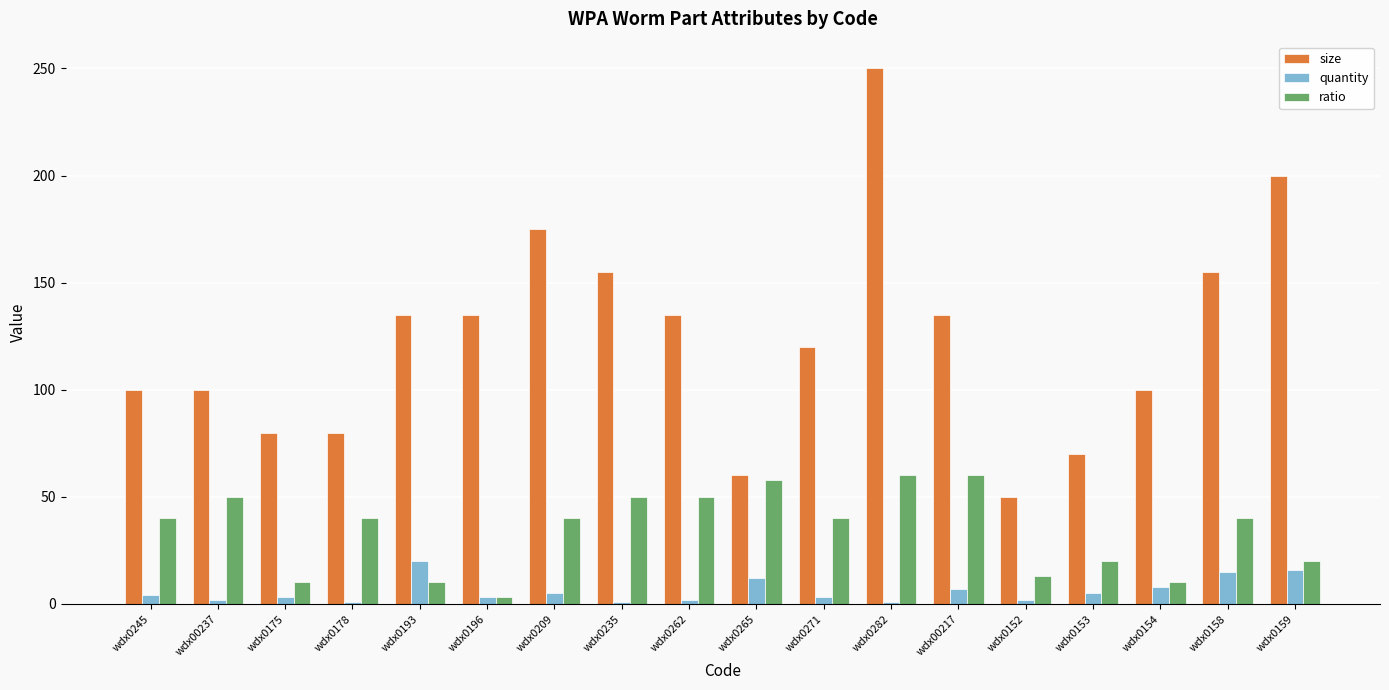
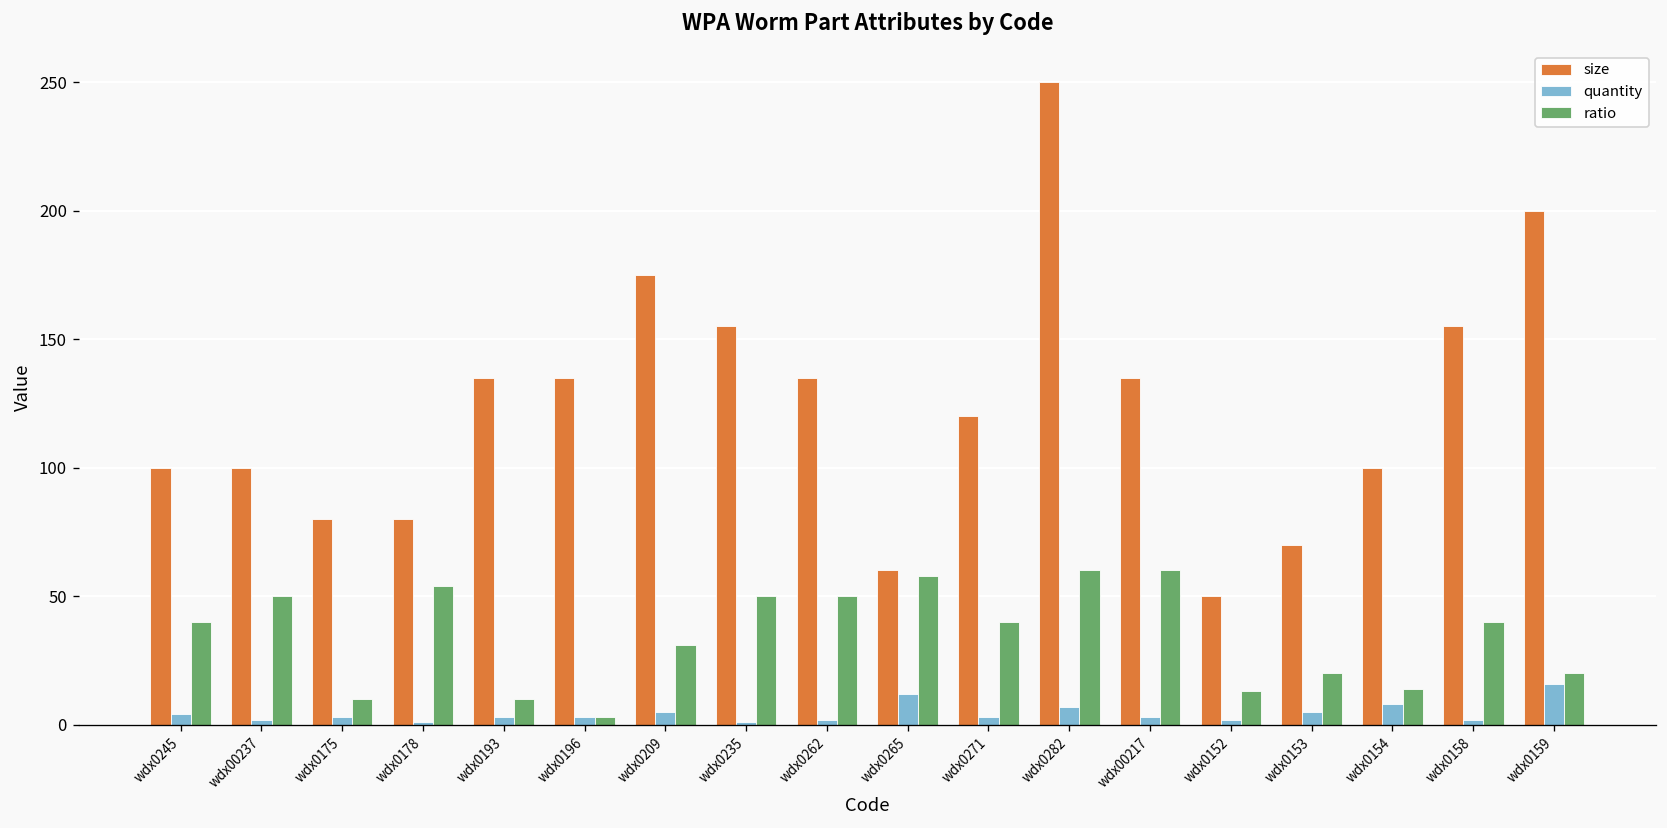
ratio, wdx0178: 40 -> 54
quantity, wdx0193: 20 -> 3
ratio, wdx0209: 40 -> 31
quantity, wdx0282: 1 -> 7
quantity, wdx00217: 7 -> 3
ratio, wdx0154: 10 -> 14
quantity, wdx0158: 15 -> 2
